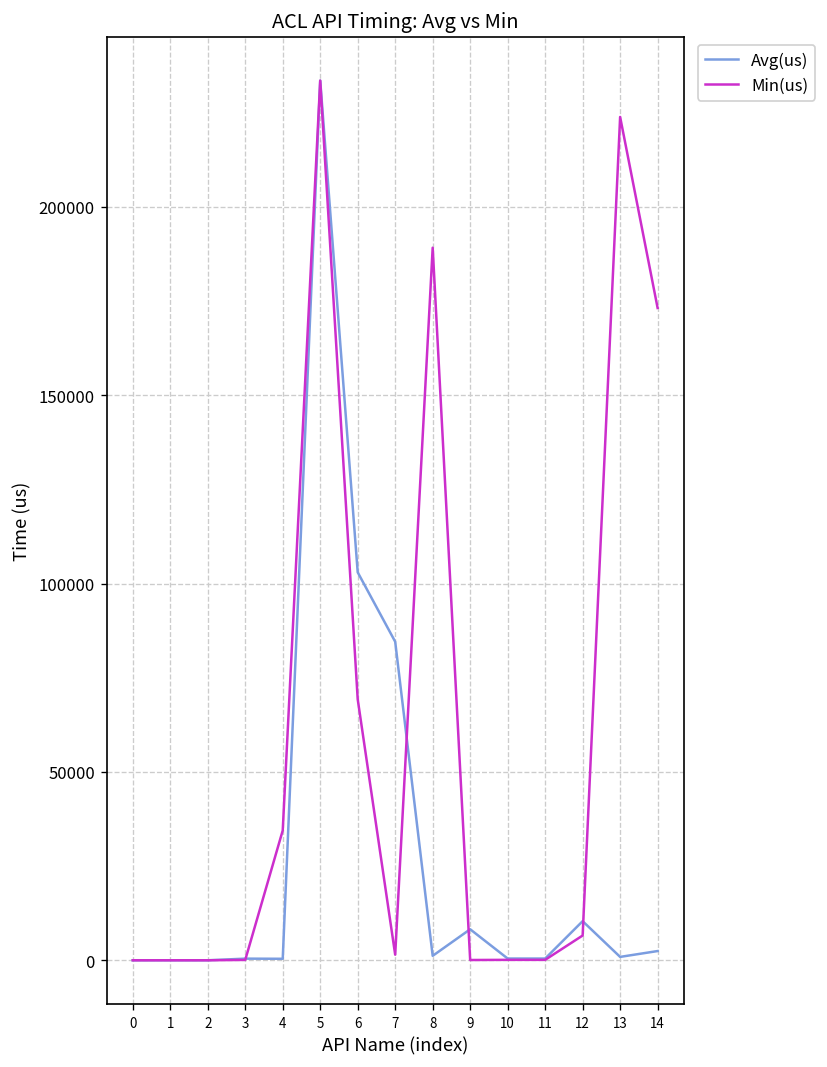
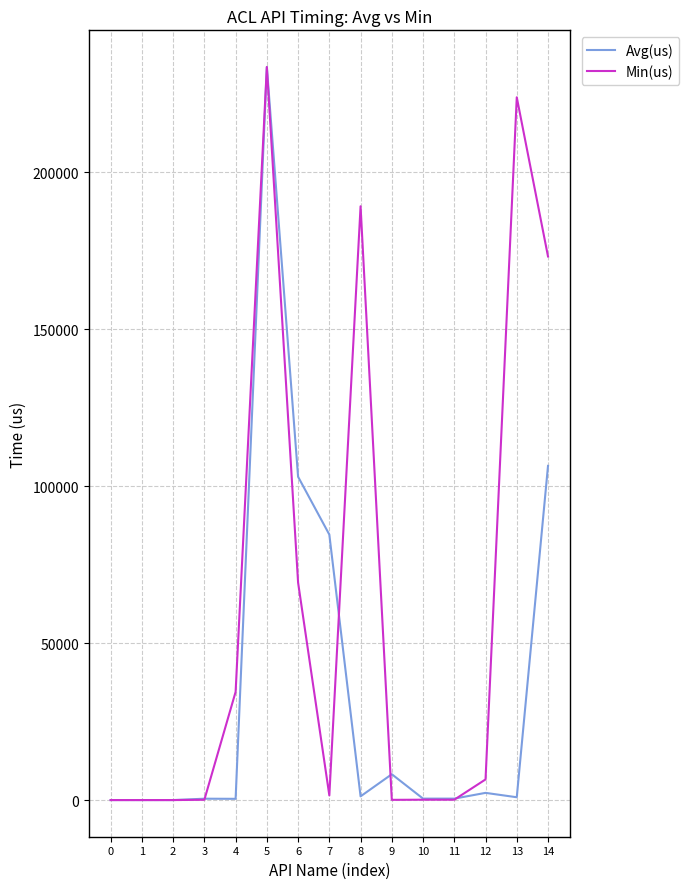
Avg(us), 12: 10000 -> 2000
Avg(us), 14: 2000 -> 106000
